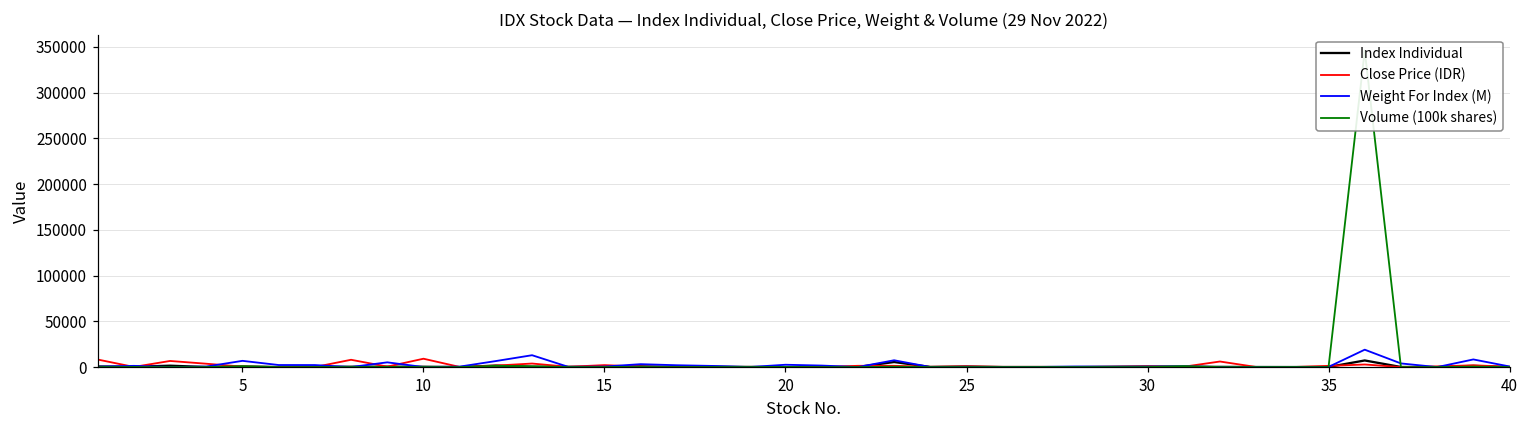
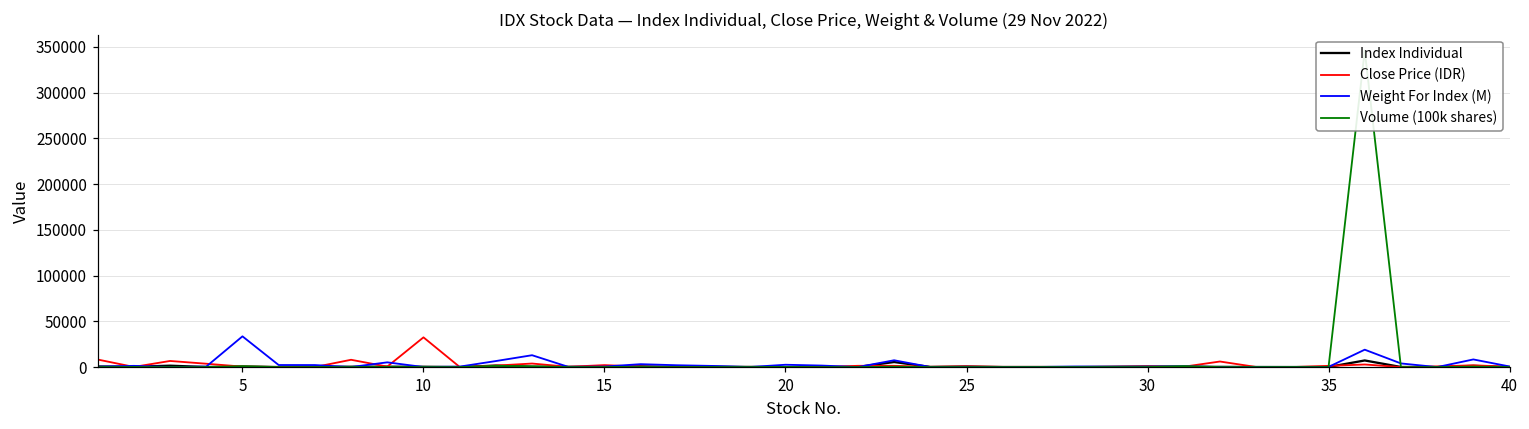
Weight For Index (M), 5: 10000 -> 30000
Close Price (IDR), 10: 10000 -> 30000
